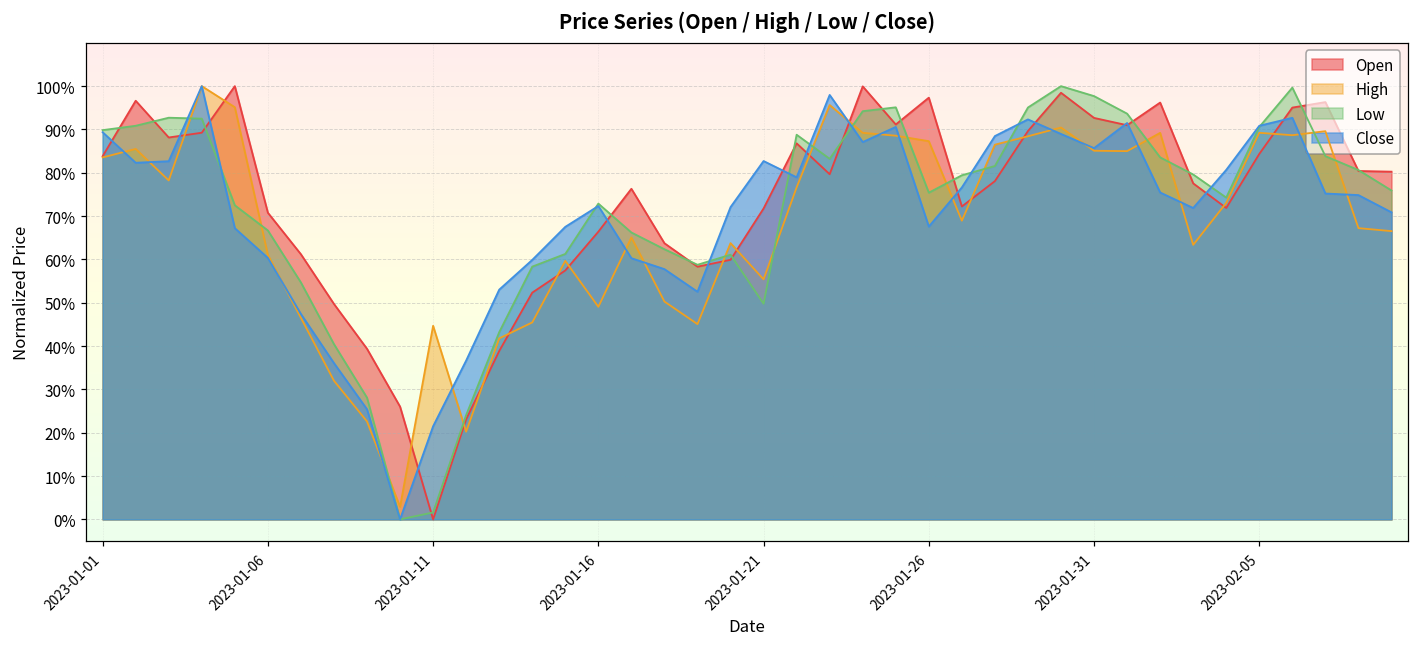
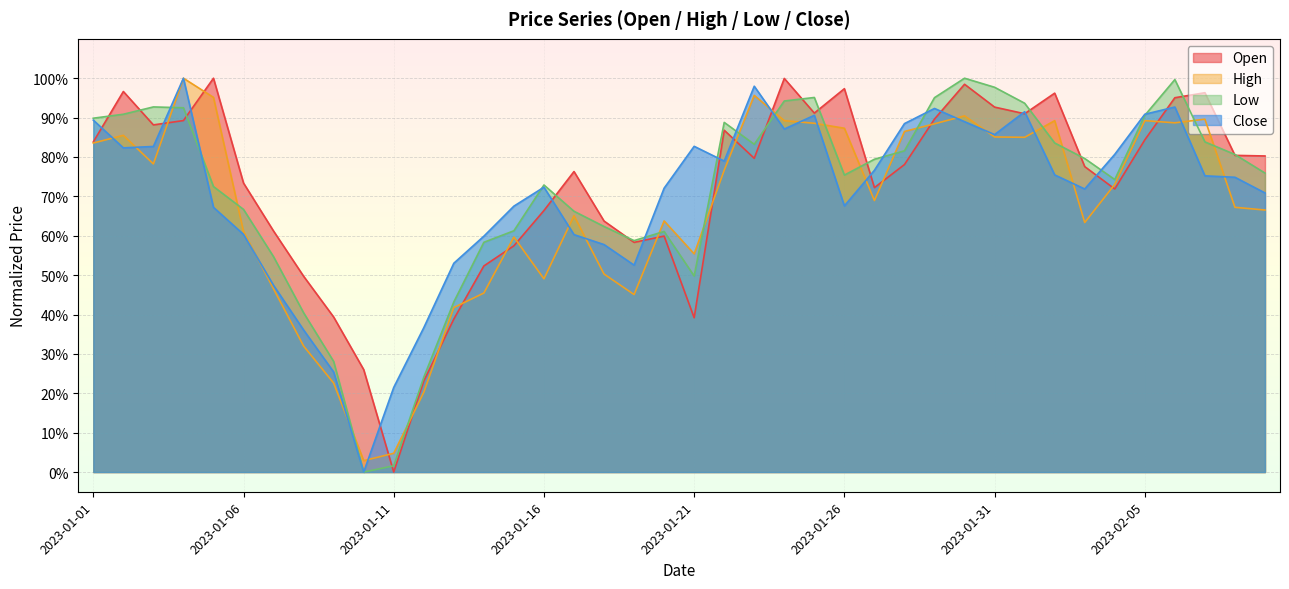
Open, 2023-01-06: 71% -> 73%
High, 2023-01-11: 45% -> 5%
Open, 2023-01-21: 72% -> 39%
